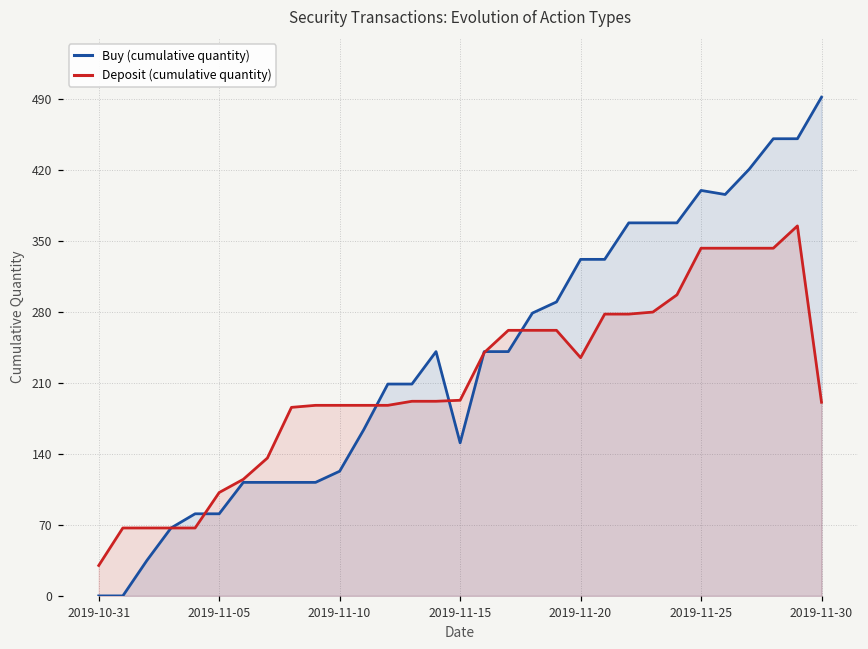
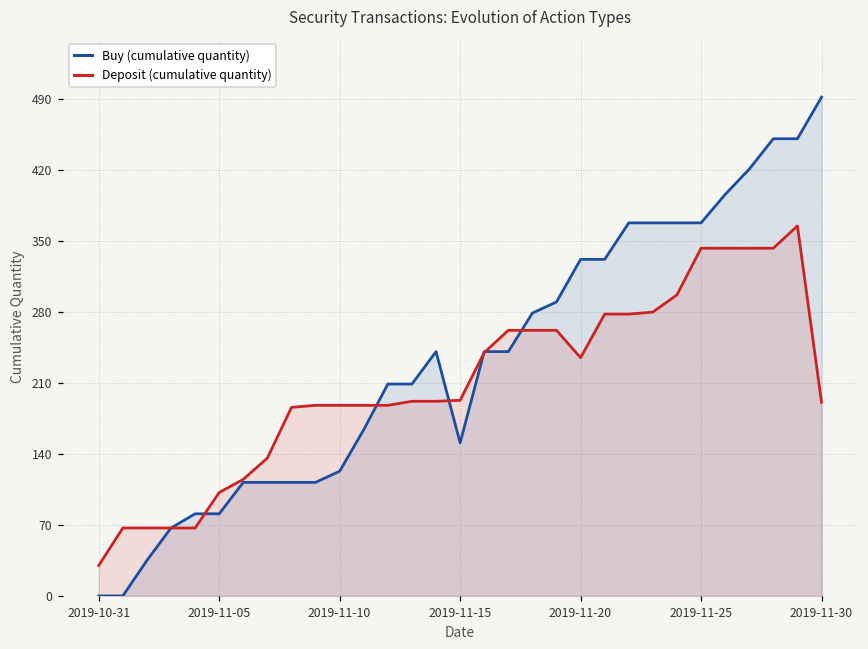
Buy (cumulative quantity), 2019-11-25: 400 -> 370
